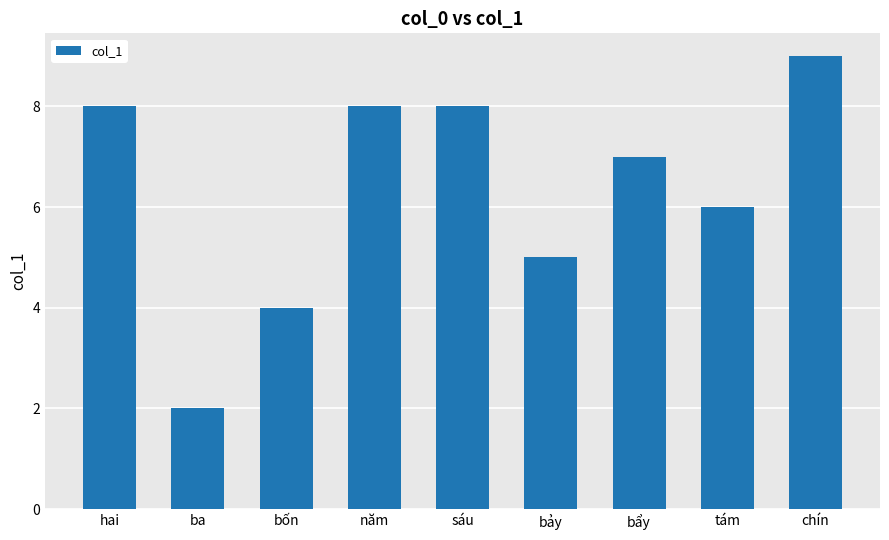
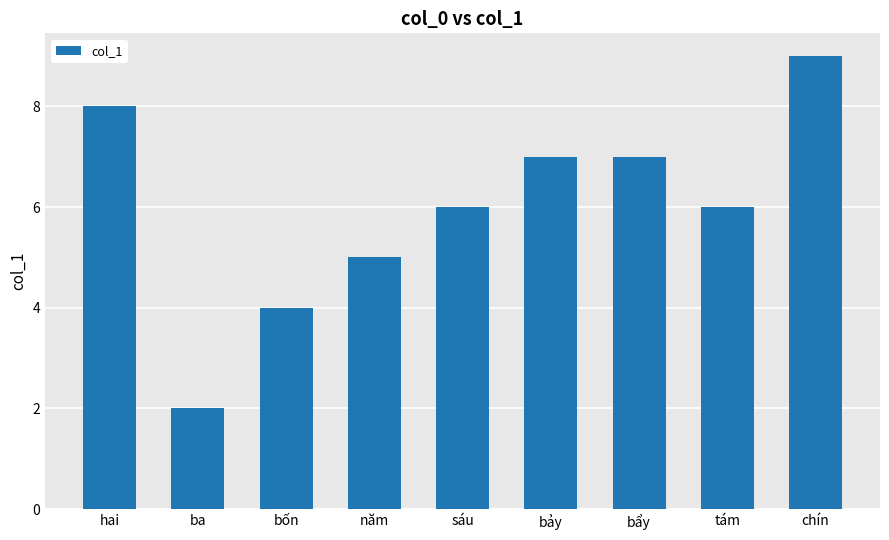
năm: 8 -> 5
sáu: 8 -> 6
bảy: 5 -> 7
